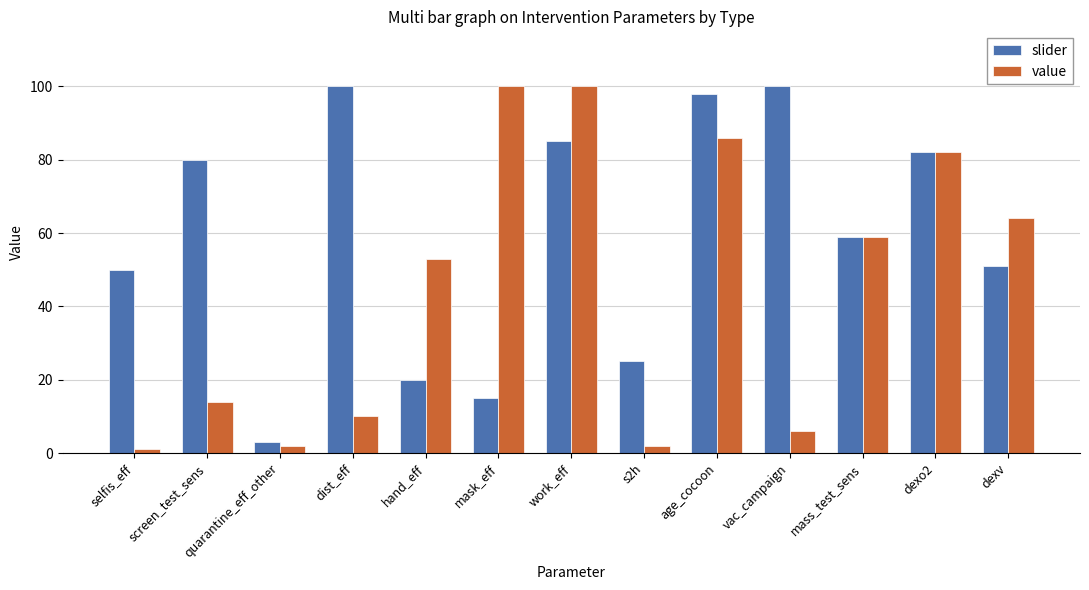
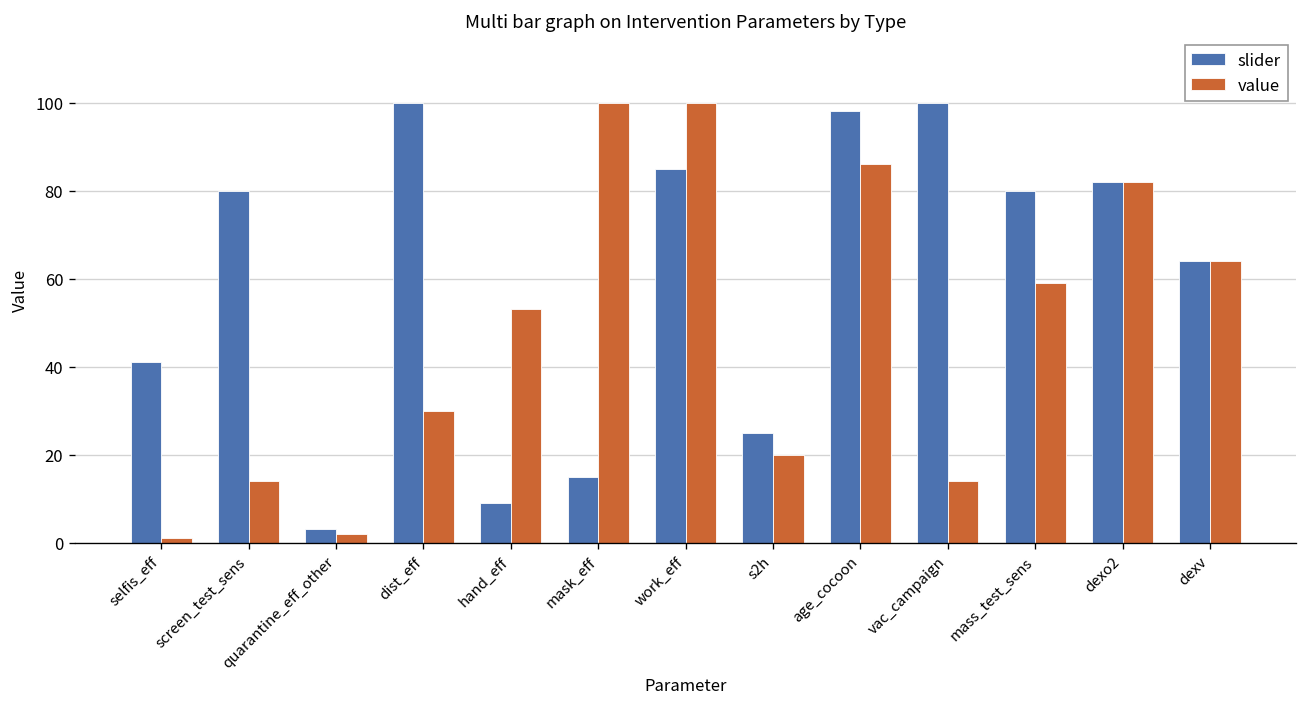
slider, selfis_eff: 50 -> 41
value, dist_eff: 10 -> 30
slider, hand_eff: 20 -> 9
value, s2h: 2 -> 20
value, vac_campaign: 6 -> 14
slider, mass_test_sens: 59 -> 80
slider, dexv: 51 -> 64
